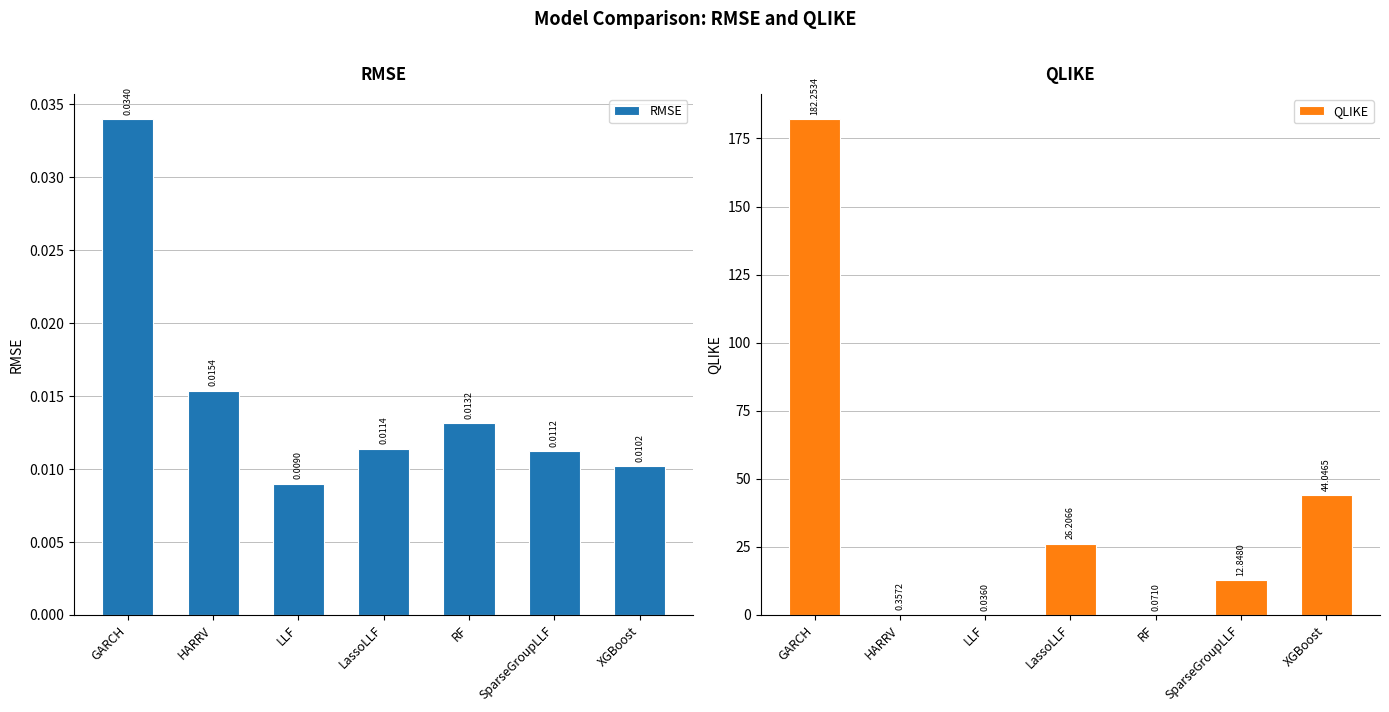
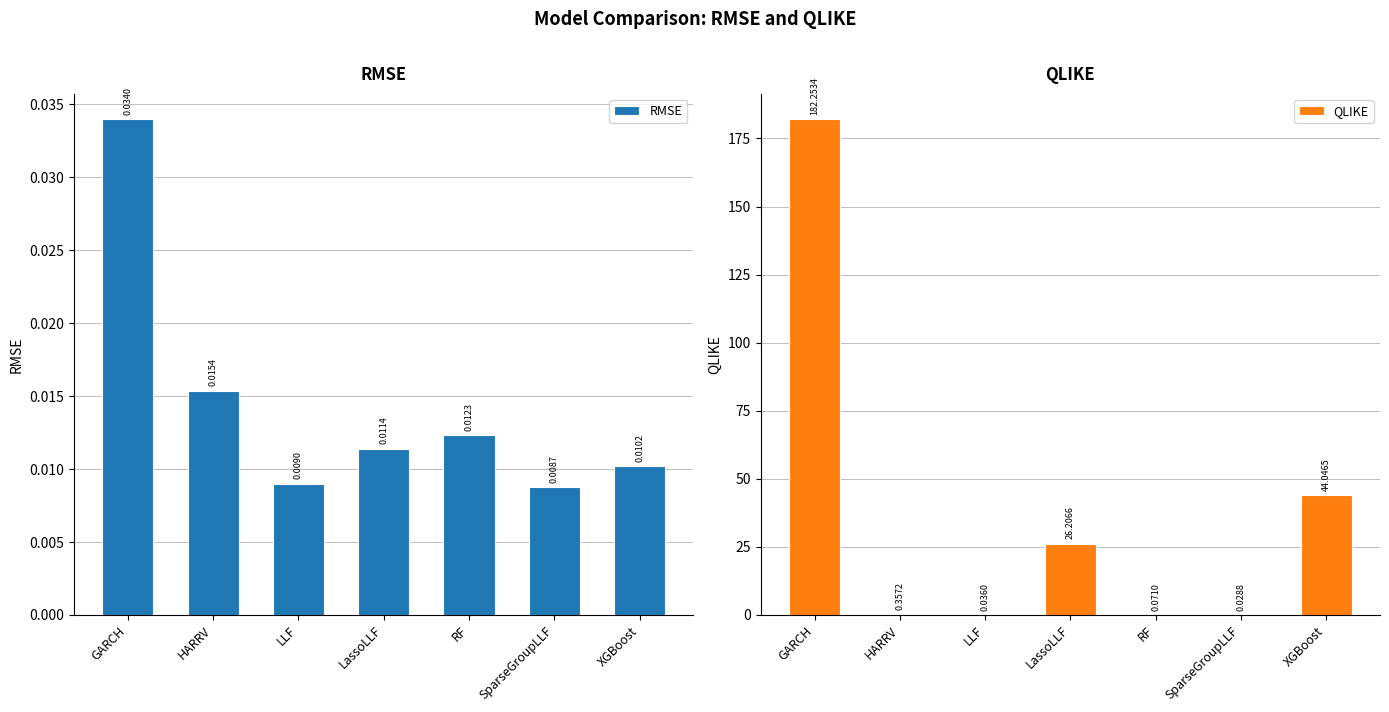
RMSE, RF: 0.0132 -> 0.0123
RMSE, SparseGroupLLF: 0.0112 -> 0.0087
QLIKE, SparseGroupLLF: 12.8480 -> 0.0288
